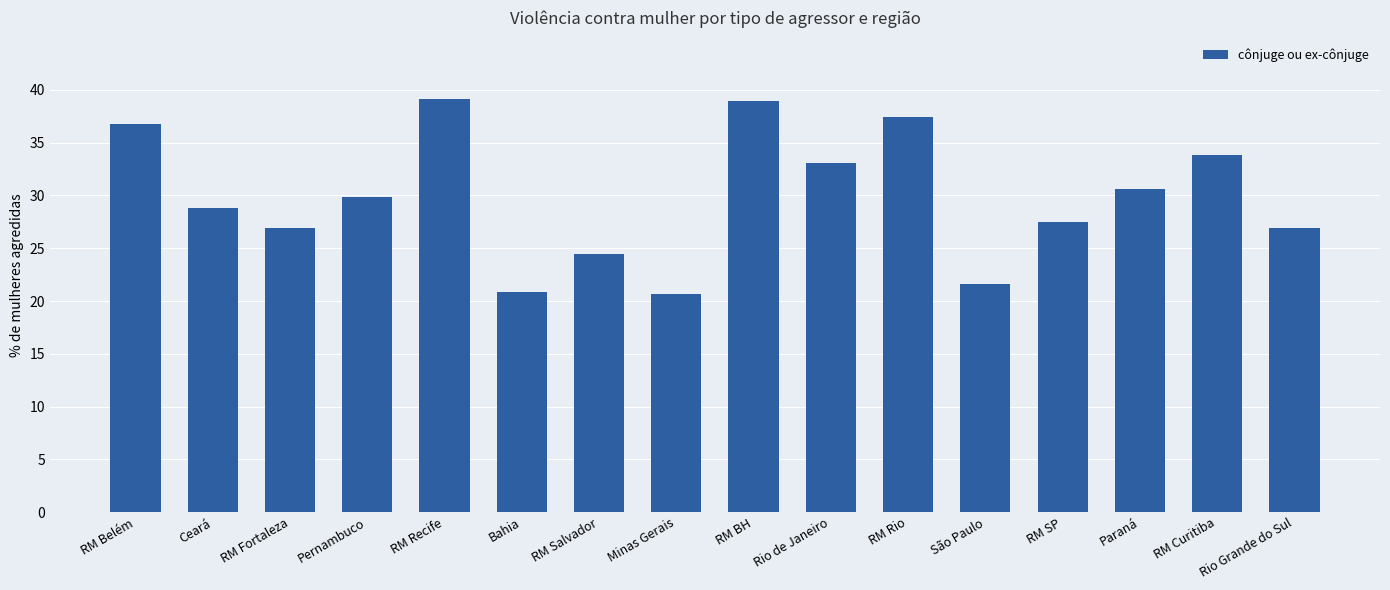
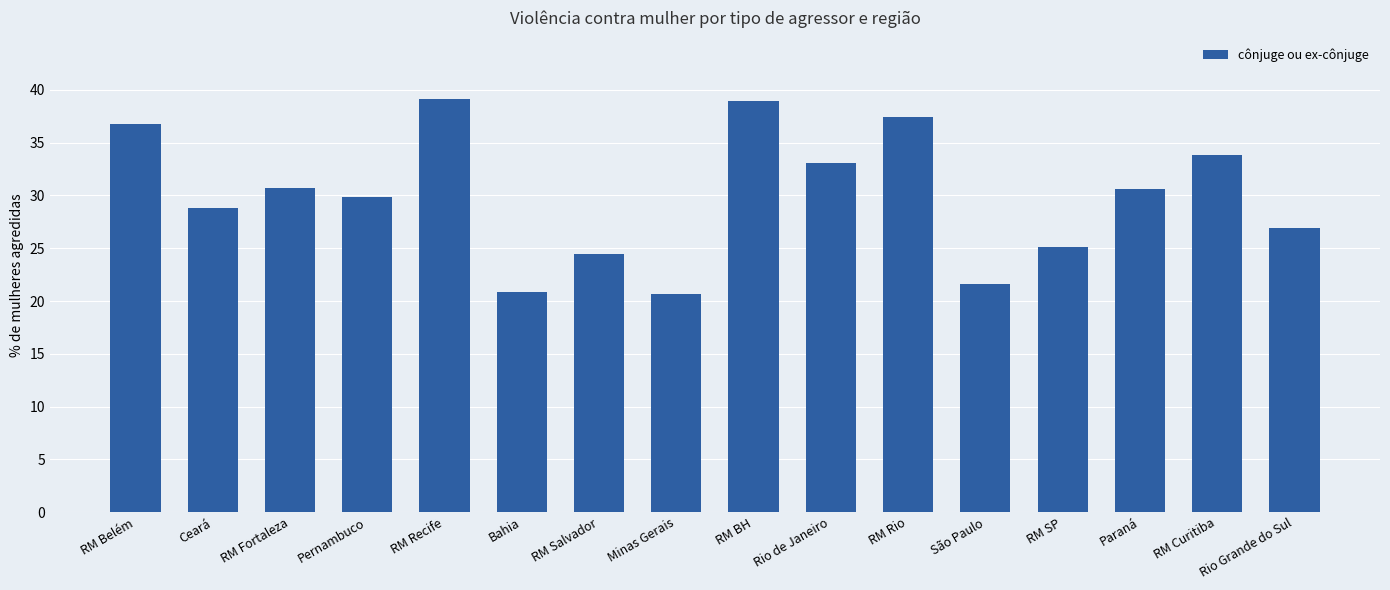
RM Fortaleza: 26.9 -> 30.7
RM SP: 27.5 -> 25.1
